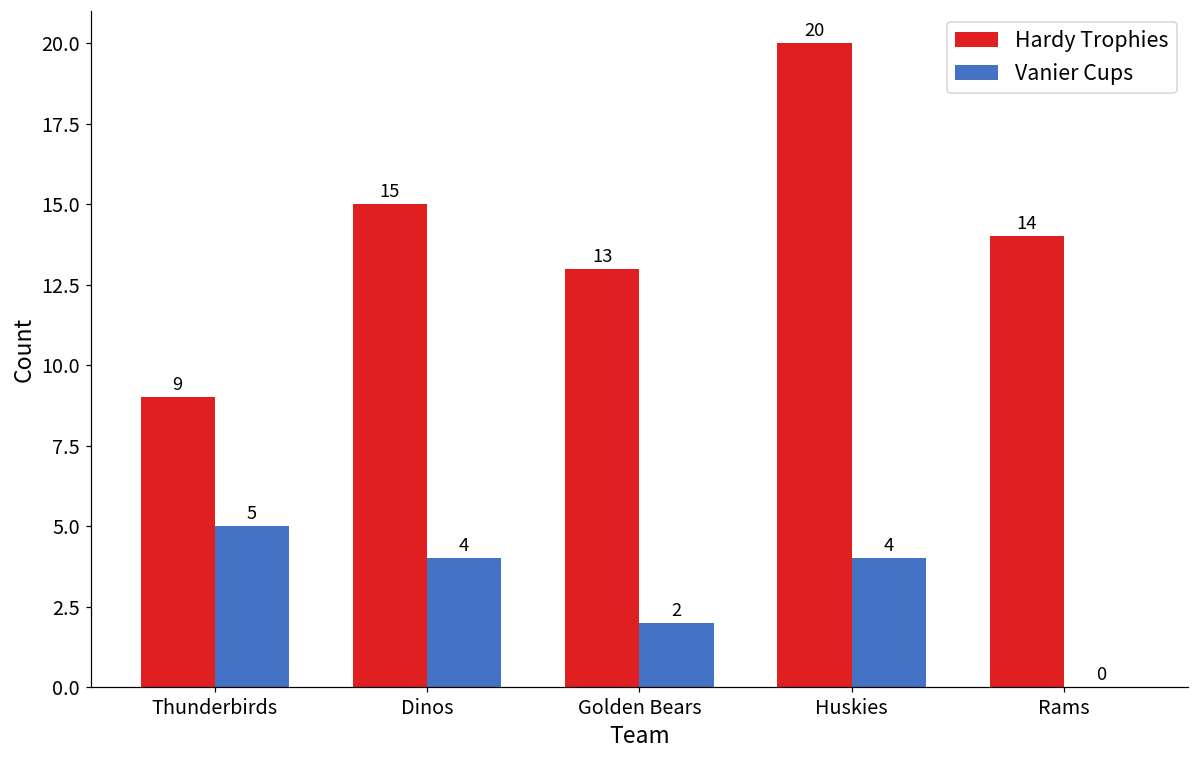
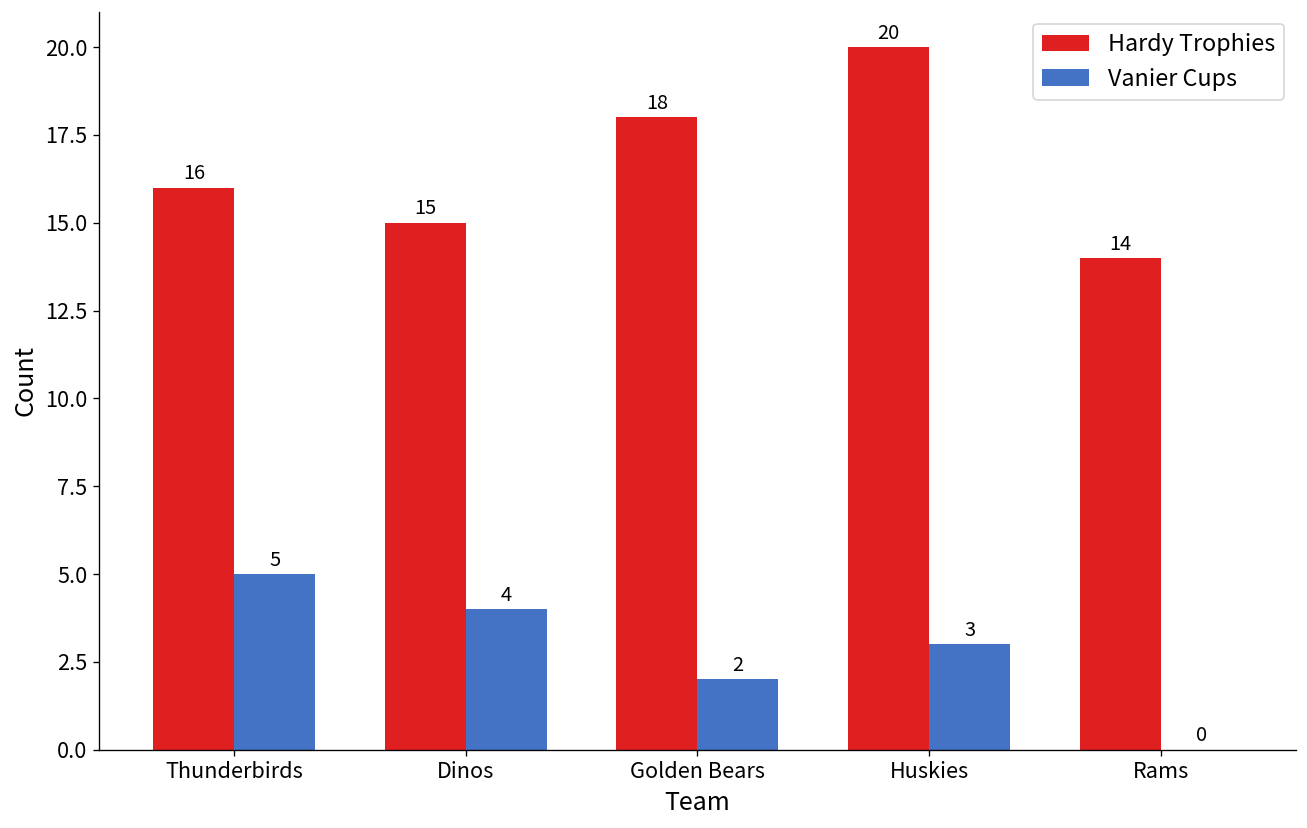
Hardy Trophies, Thunderbirds: 9 -> 16
Hardy Trophies, Golden Bears: 13 -> 18
Vanier Cups, Huskies: 4 -> 3
